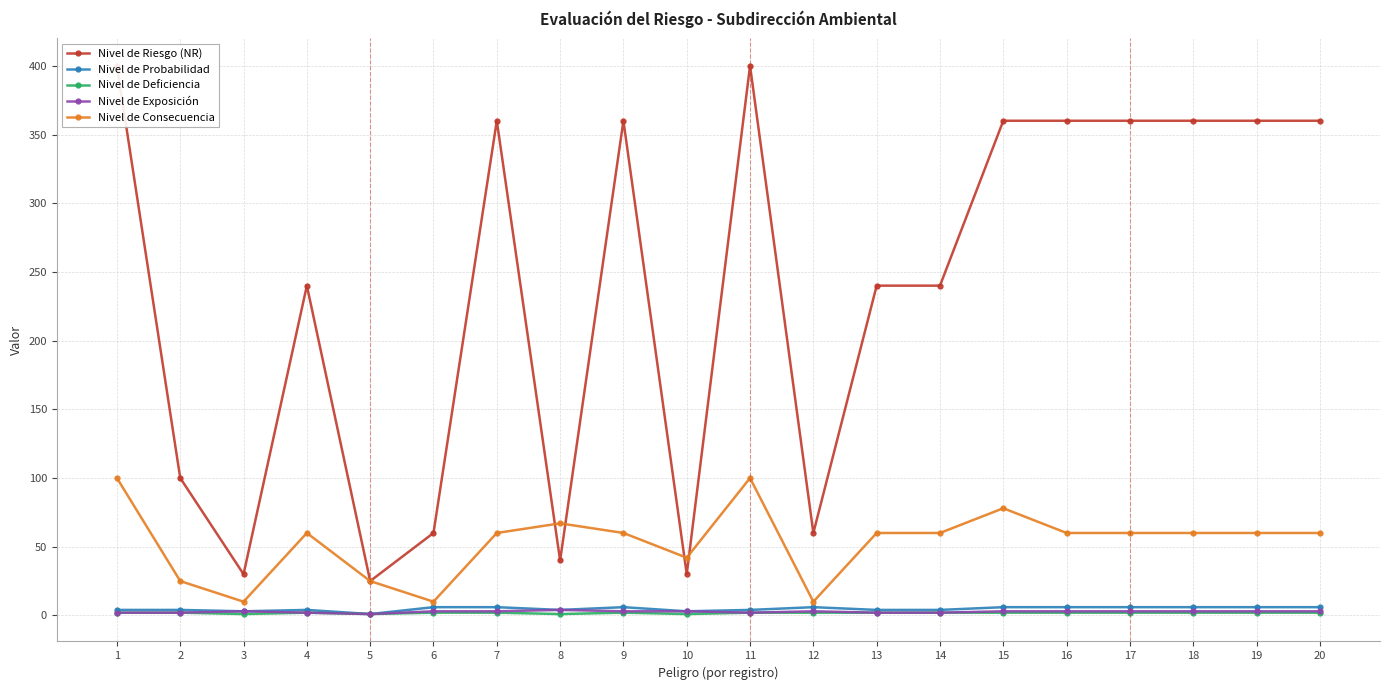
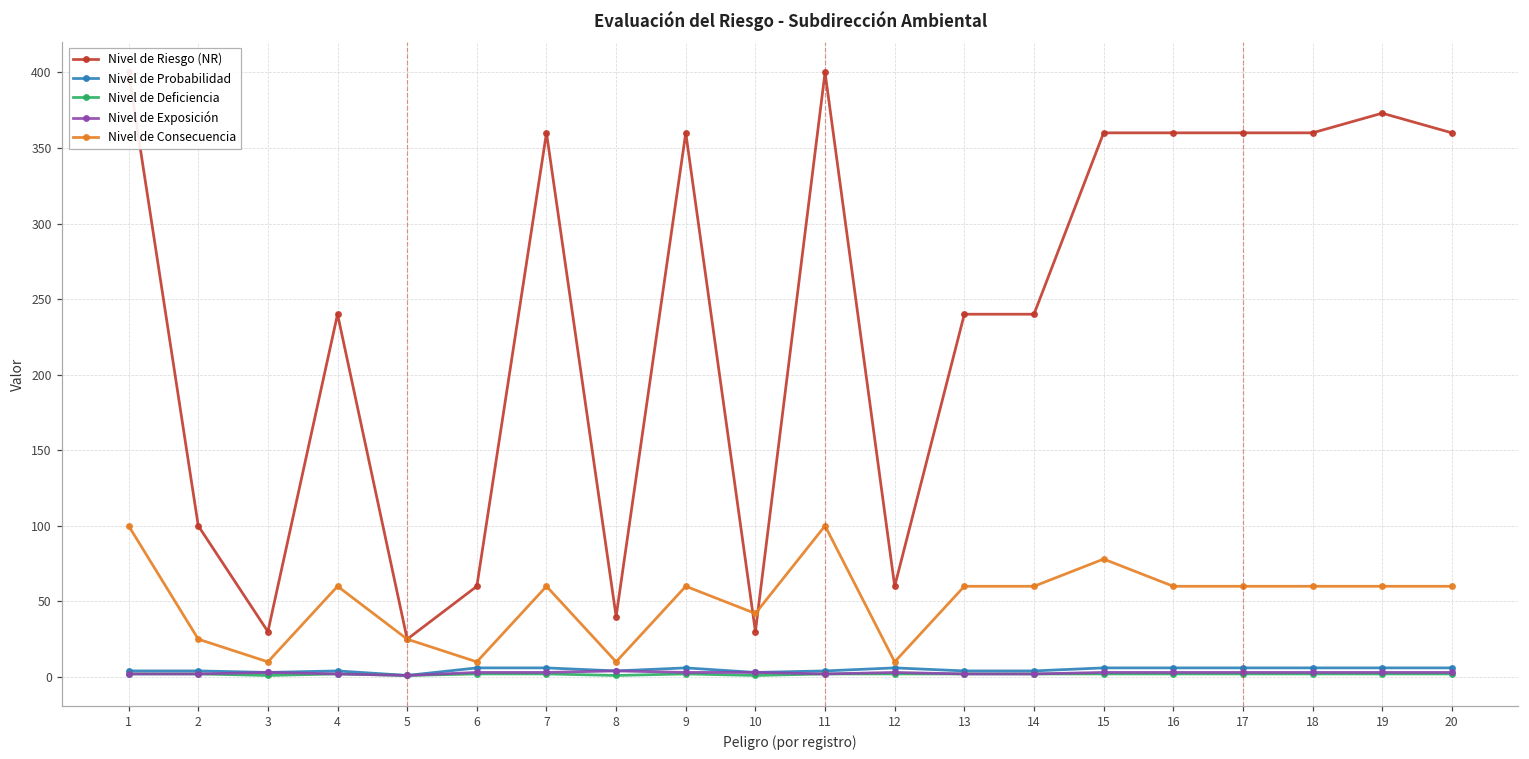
Nivel de Consecuencia, 8: 67 -> 10
Nivel de Riesgo (NR), 19: 360 -> 373
